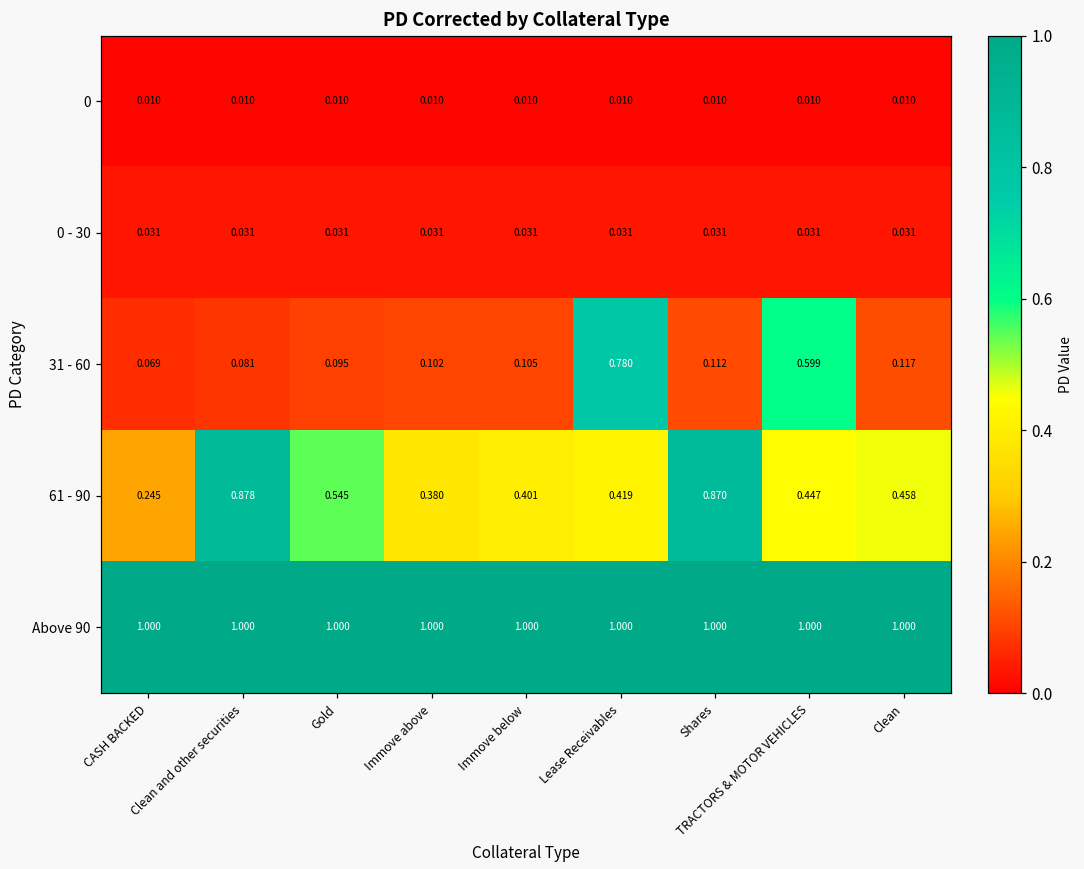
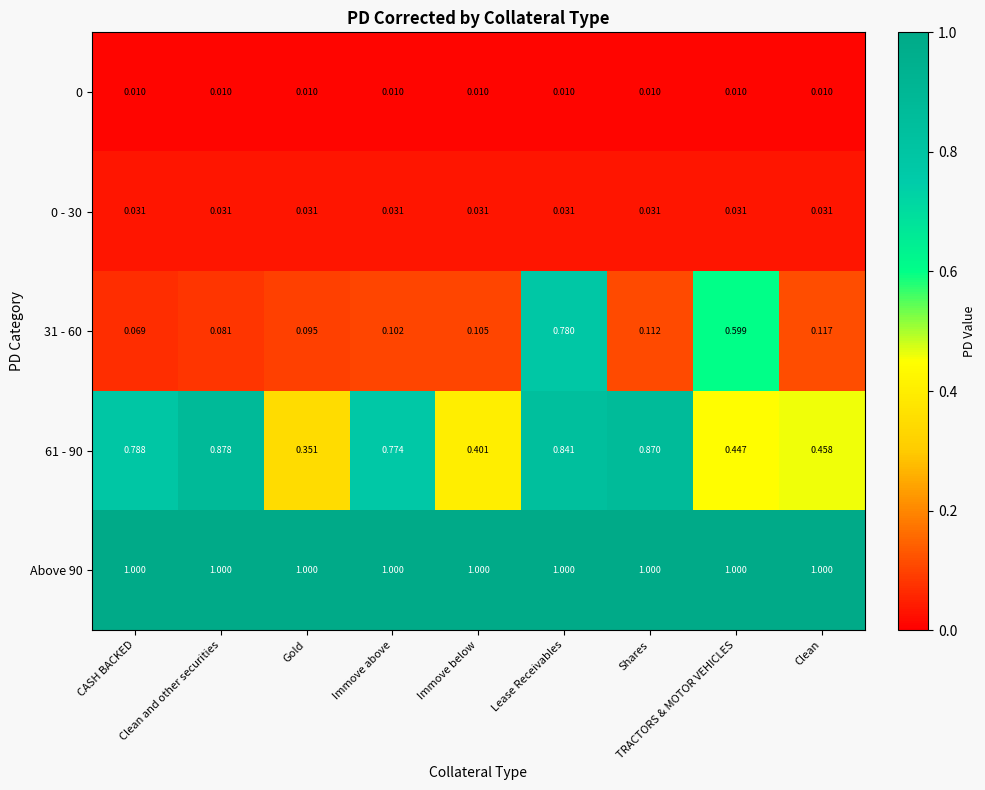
61 - 90, CASH BACKED: 0.245 -> 0.788
61 - 90, Gold: 0.545 -> 0.351
61 - 90, Immove above: 0.380 -> 0.774
61 - 90, Lease Receivables: 0.419 -> 0.841
